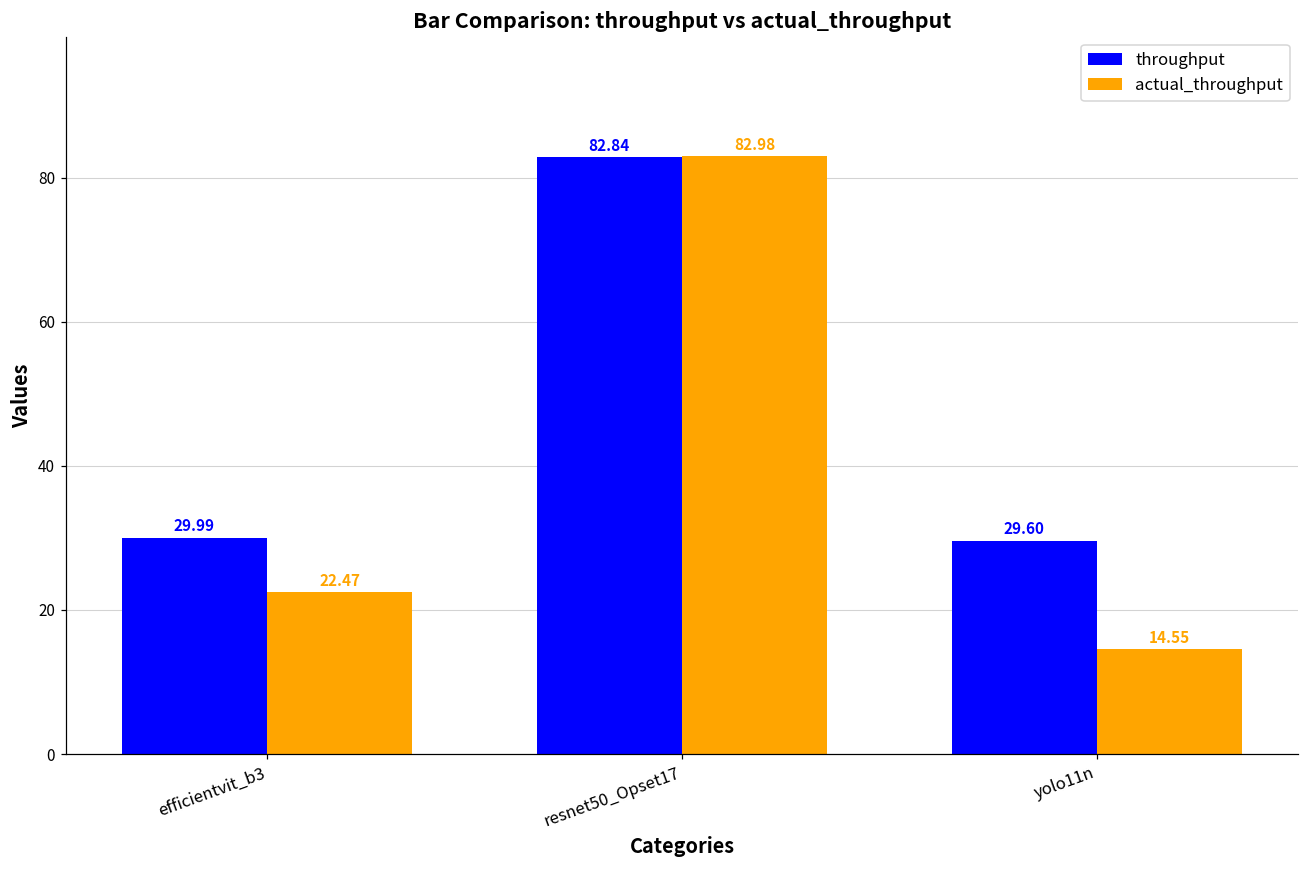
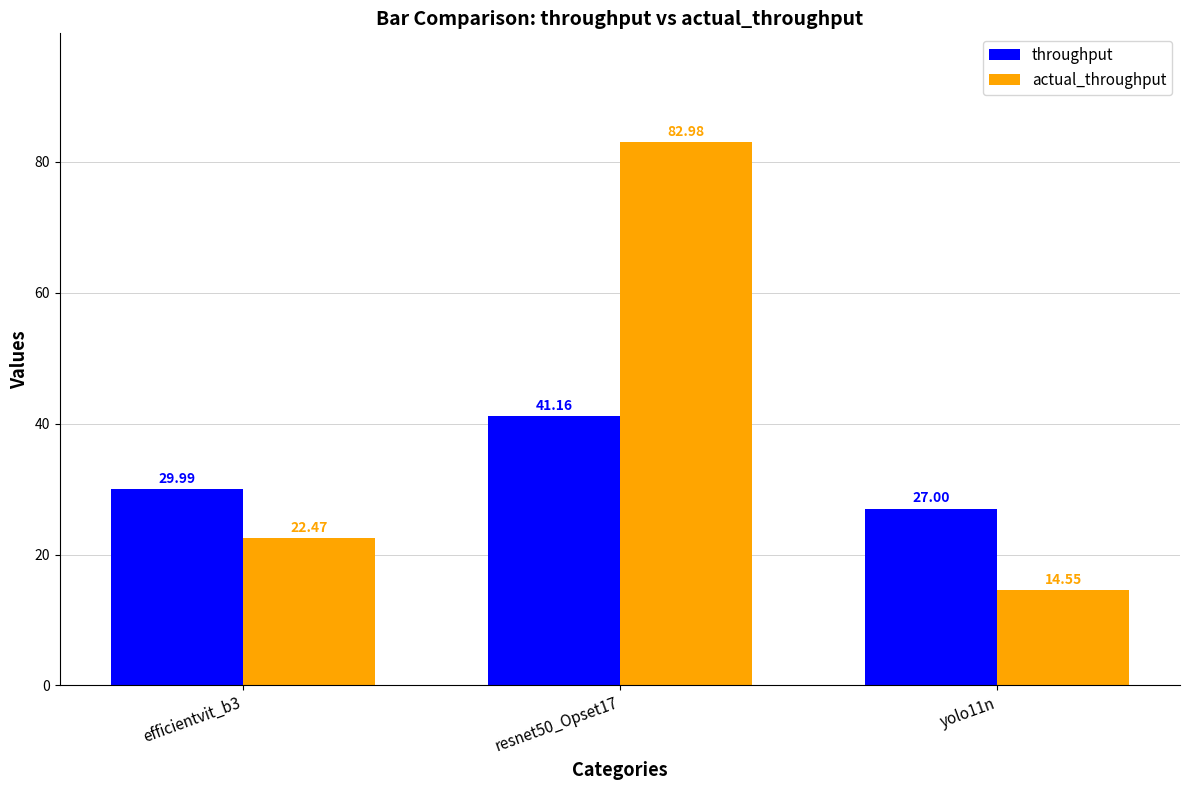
throughput, resnet50_Opset17: 82.84 -> 41.16
throughput, yolo11n: 29.60 -> 27.00
